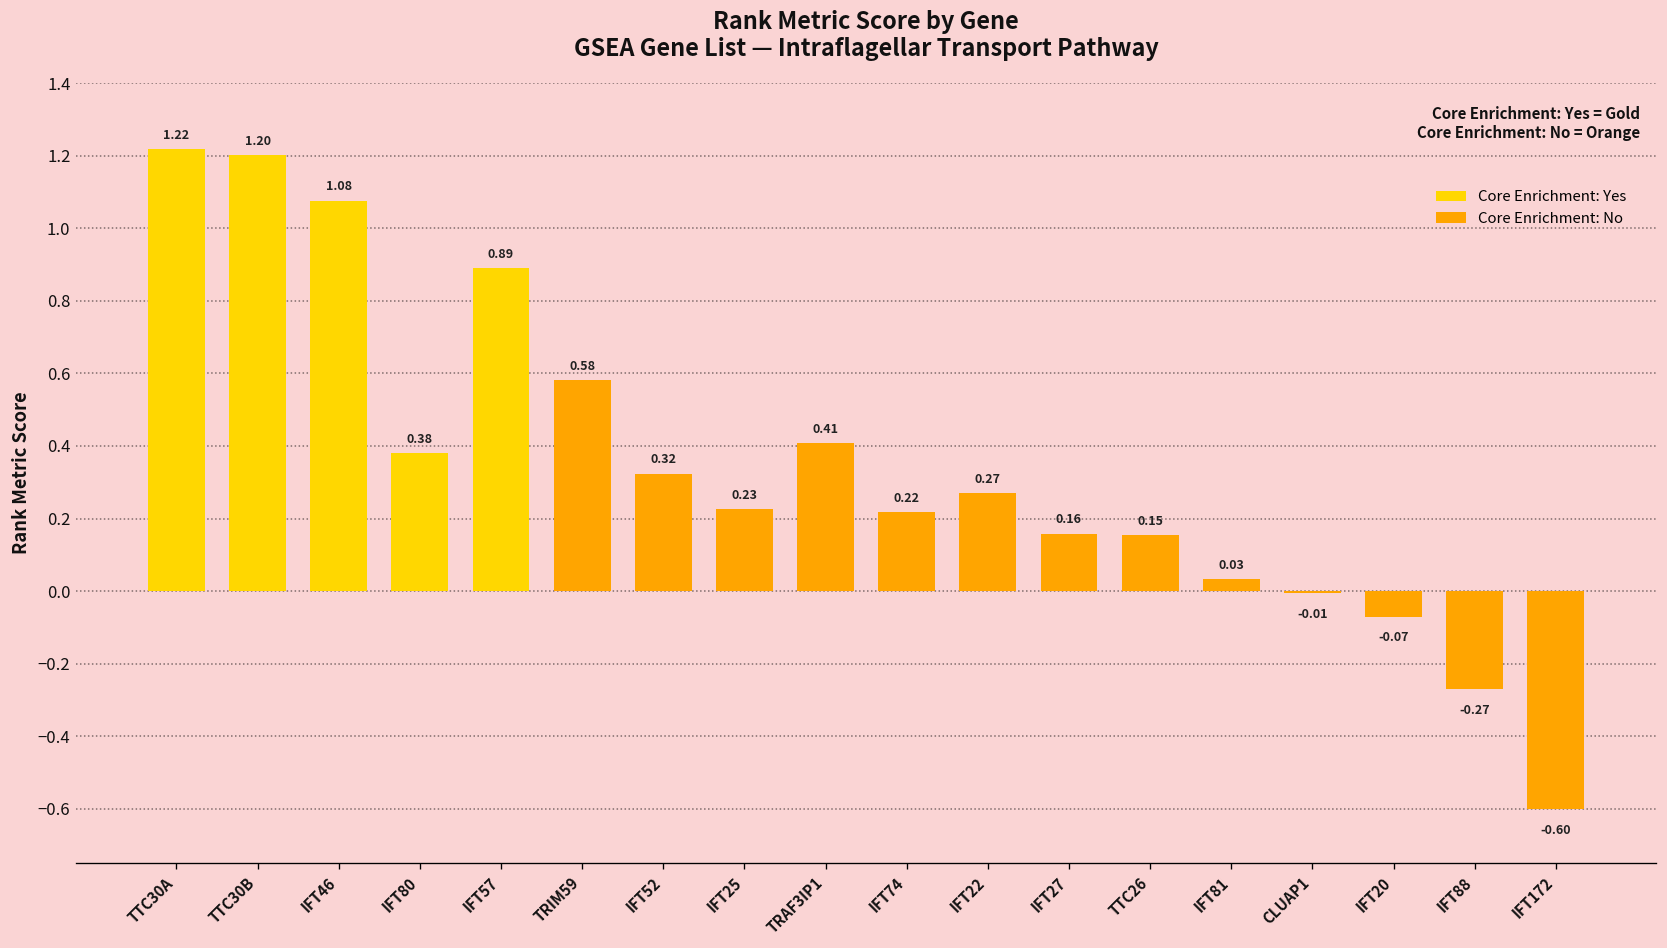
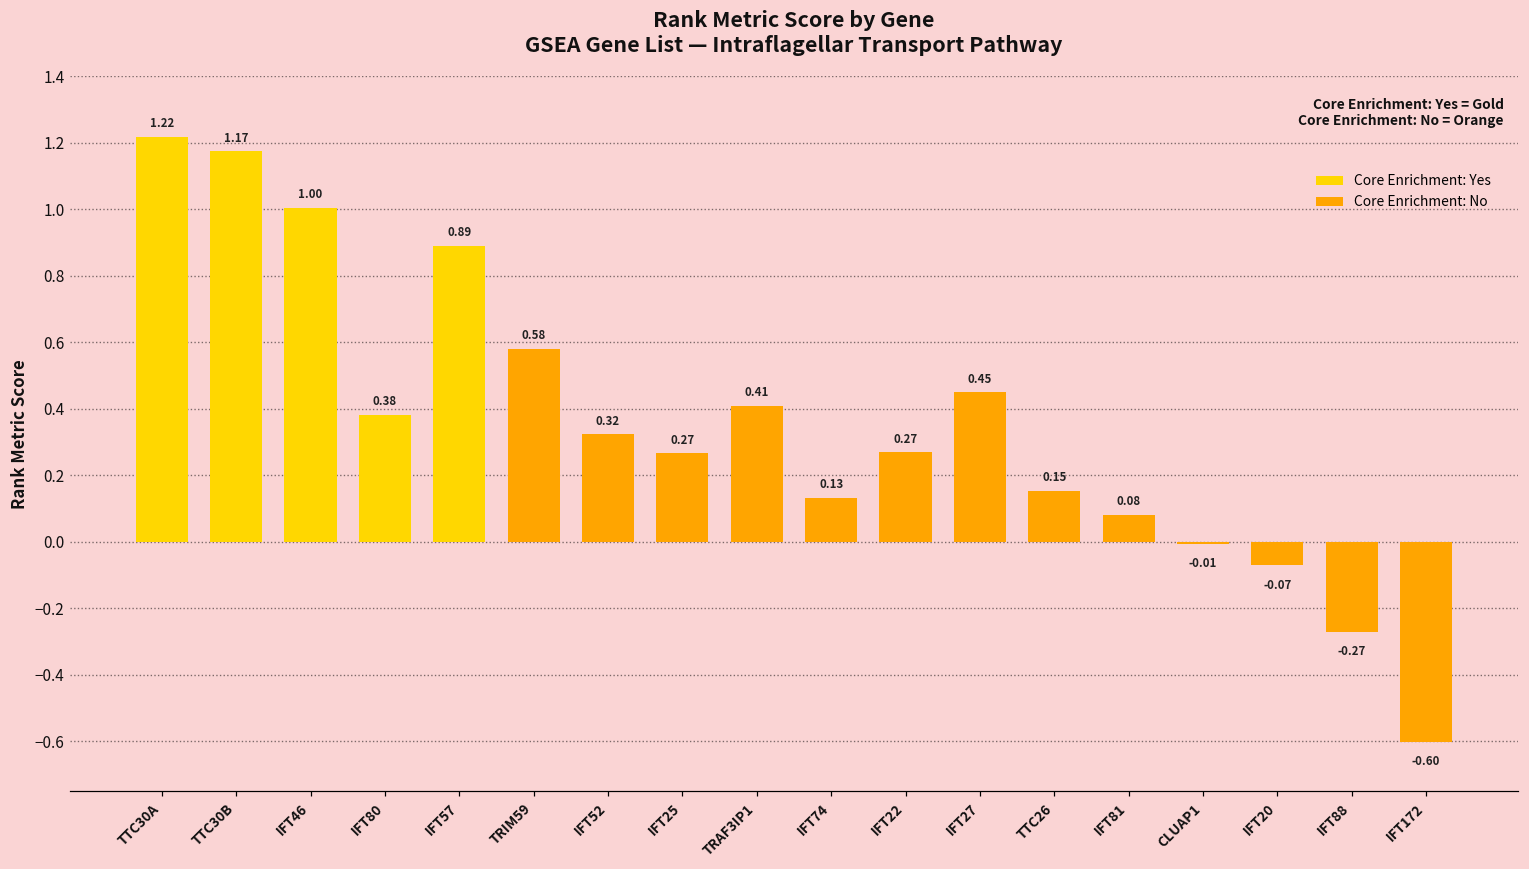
TTC30B: 1.20 -> 1.17
IFT46: 1.08 -> 1.00
IFT25: 0.23 -> 0.27
IFT74: 0.22 -> 0.13
IFT27: 0.16 -> 0.45
IFT81: 0.03 -> 0.08
